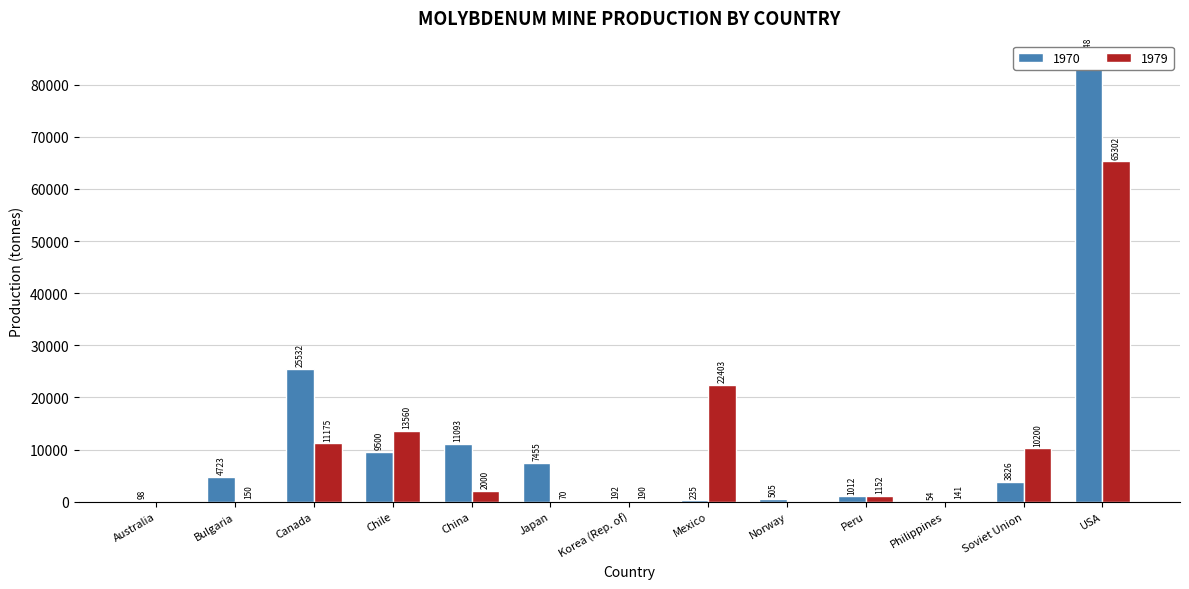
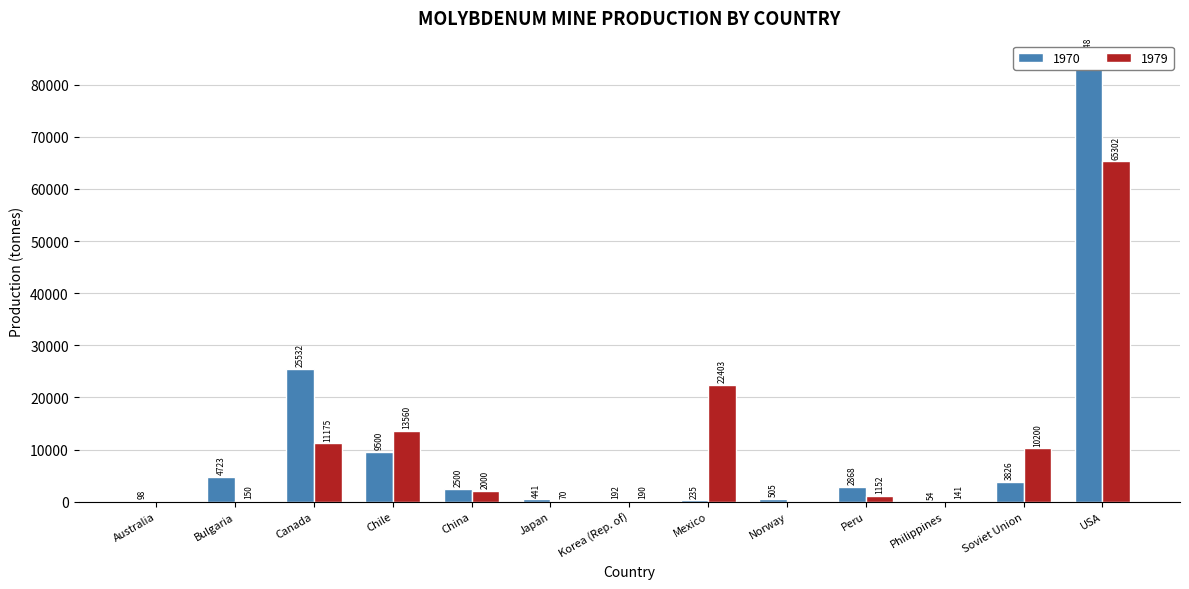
1970, China: 11093 -> 2500
1970, Japan: 7455 -> 441
1970, Peru: 1012 -> 2868
